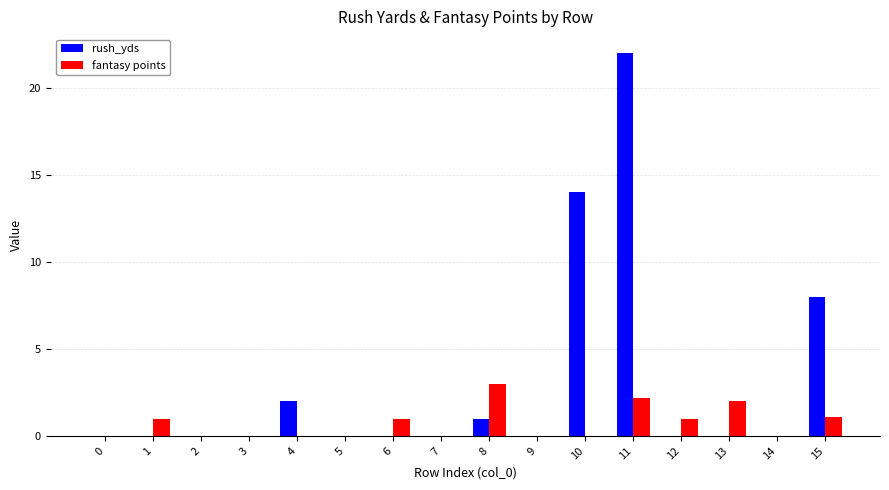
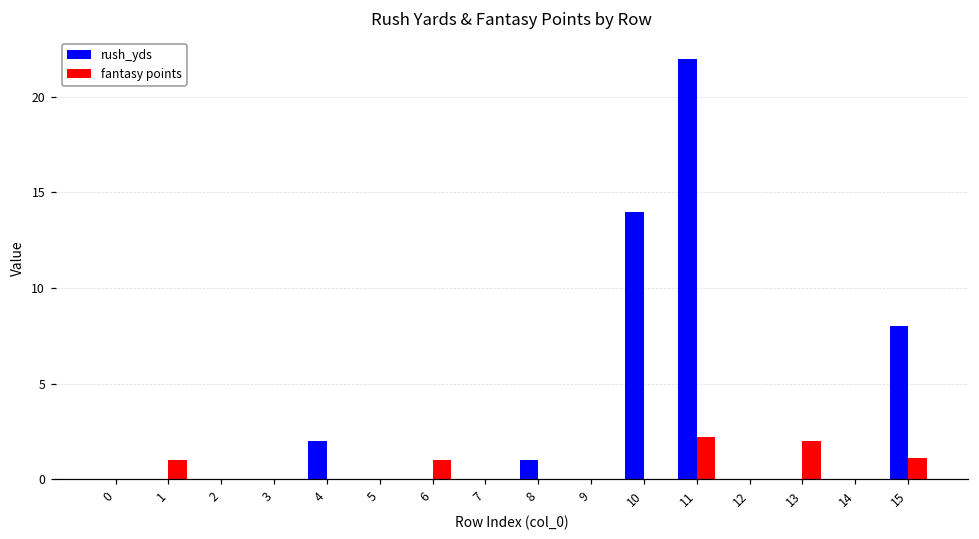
fantasy points, 8: 3 -> 0
fantasy points, 12: 1 -> 0
